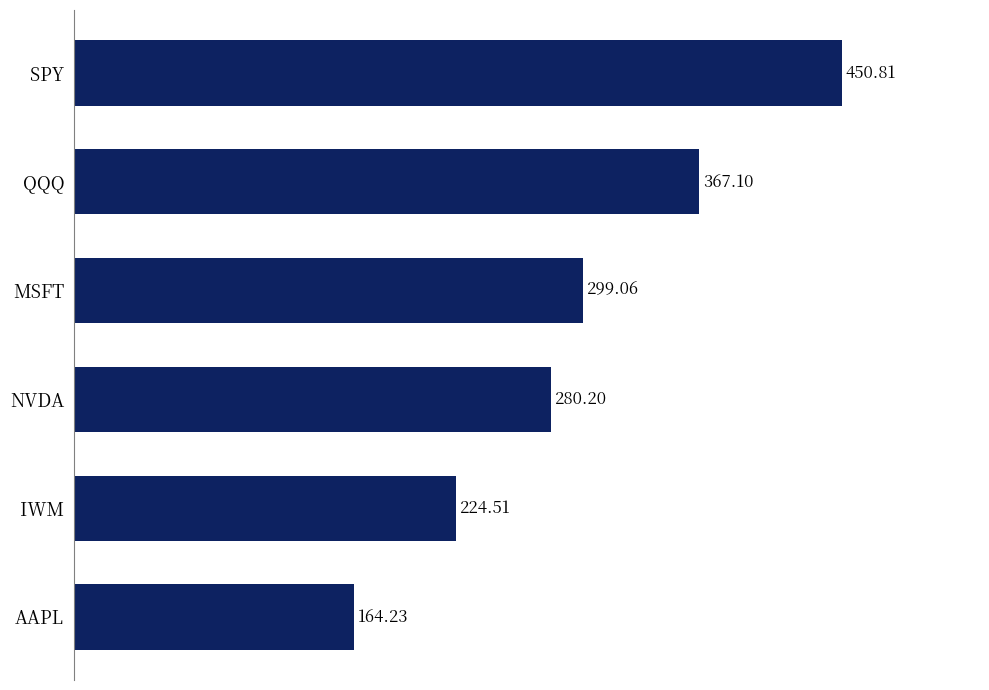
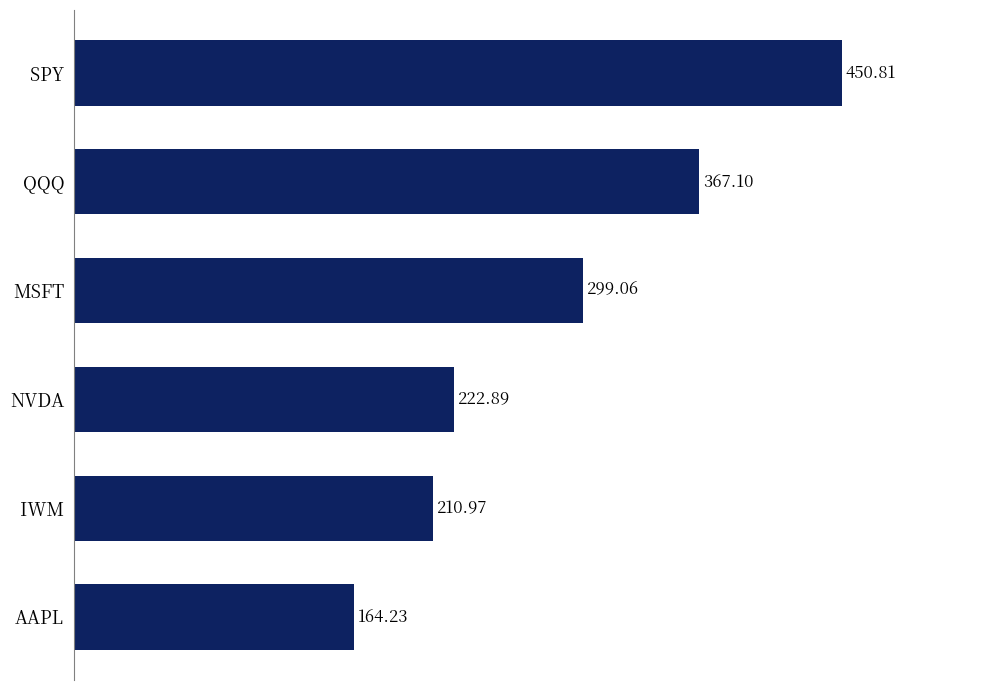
NVDA: 280.20 -> 222.89
IWM: 224.51 -> 210.97
